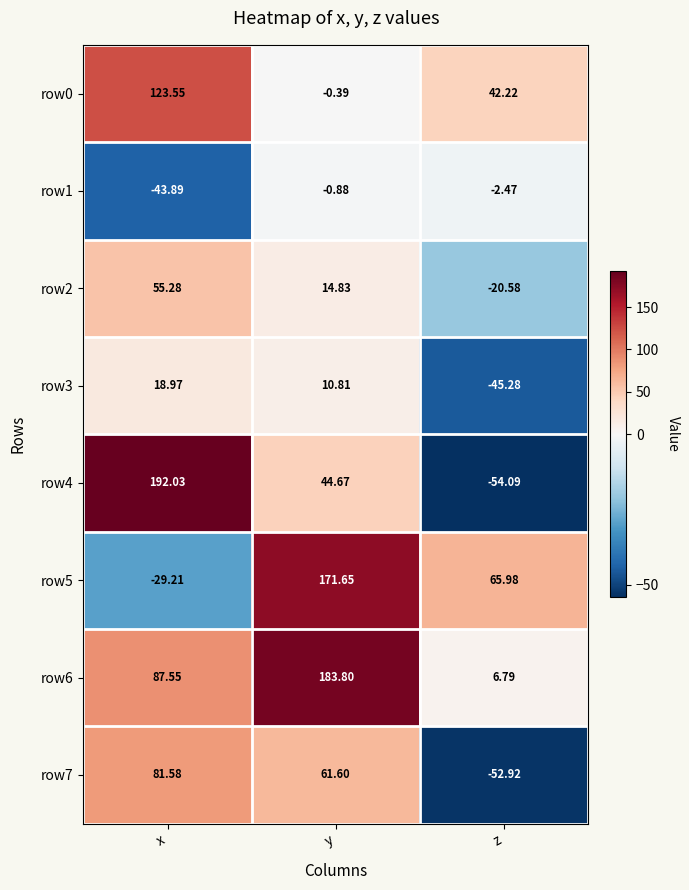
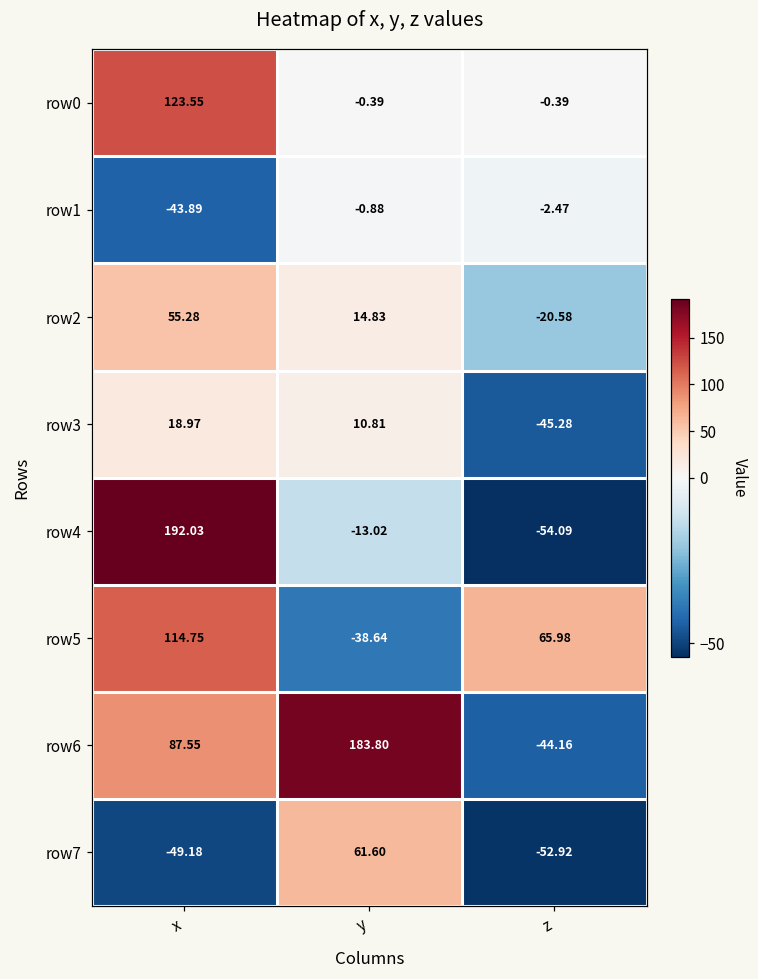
row0, z: 42.22 -> -0.39
row4, y: 44.67 -> -13.02
row5, x: -29.21 -> 114.75
row5, y: 171.65 -> -38.64
row6, z: 6.79 -> -44.16
row7, x: 81.58 -> -49.18
